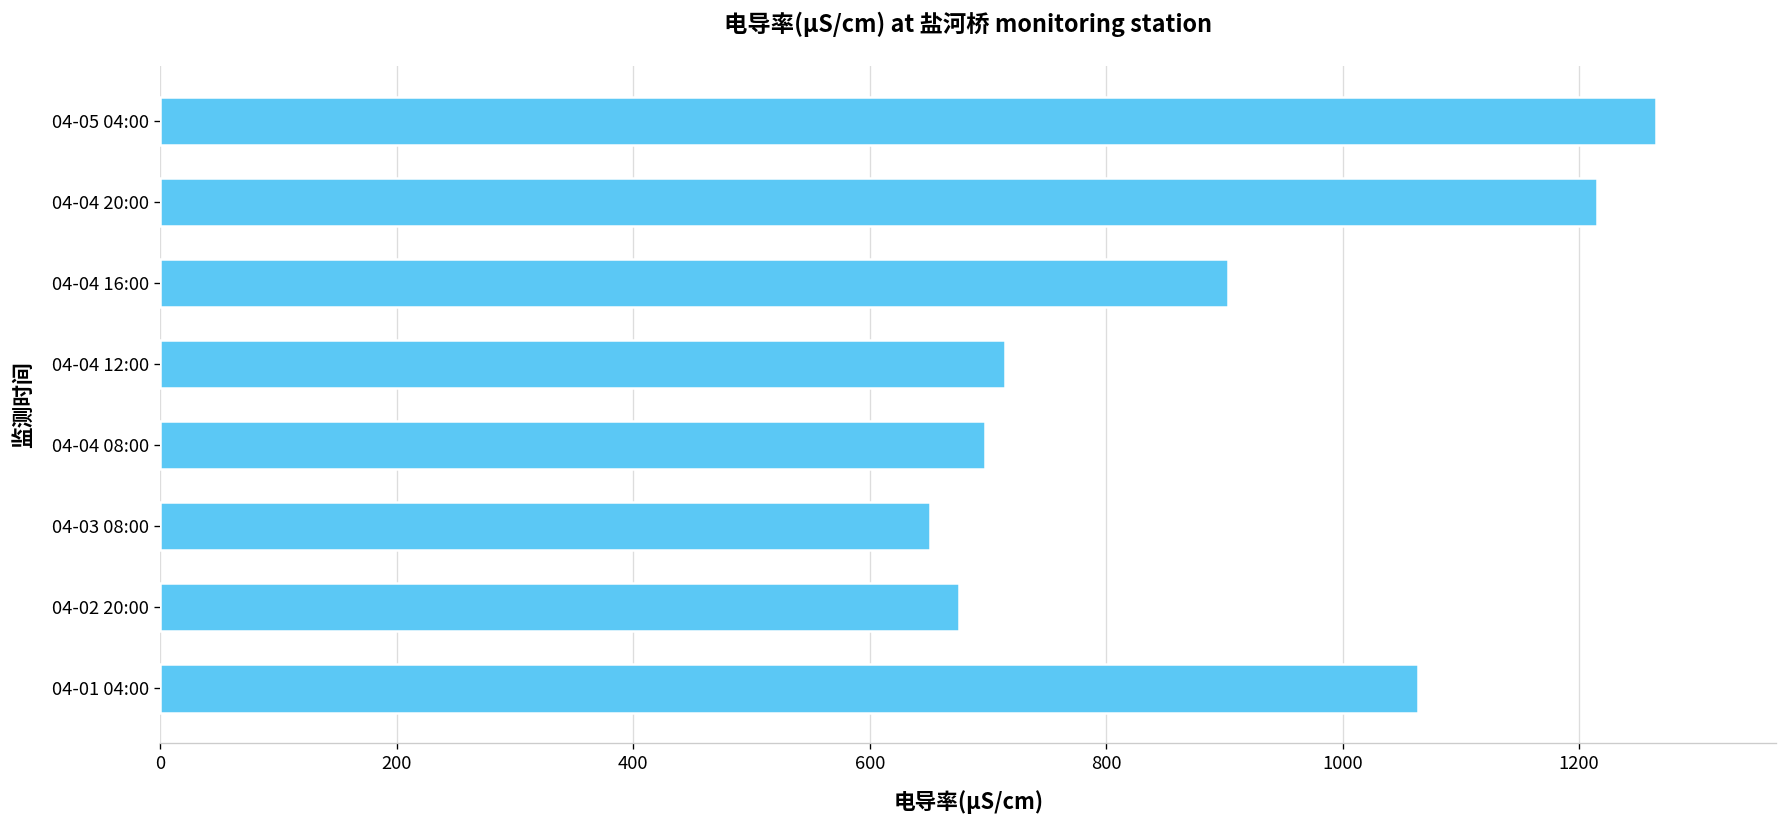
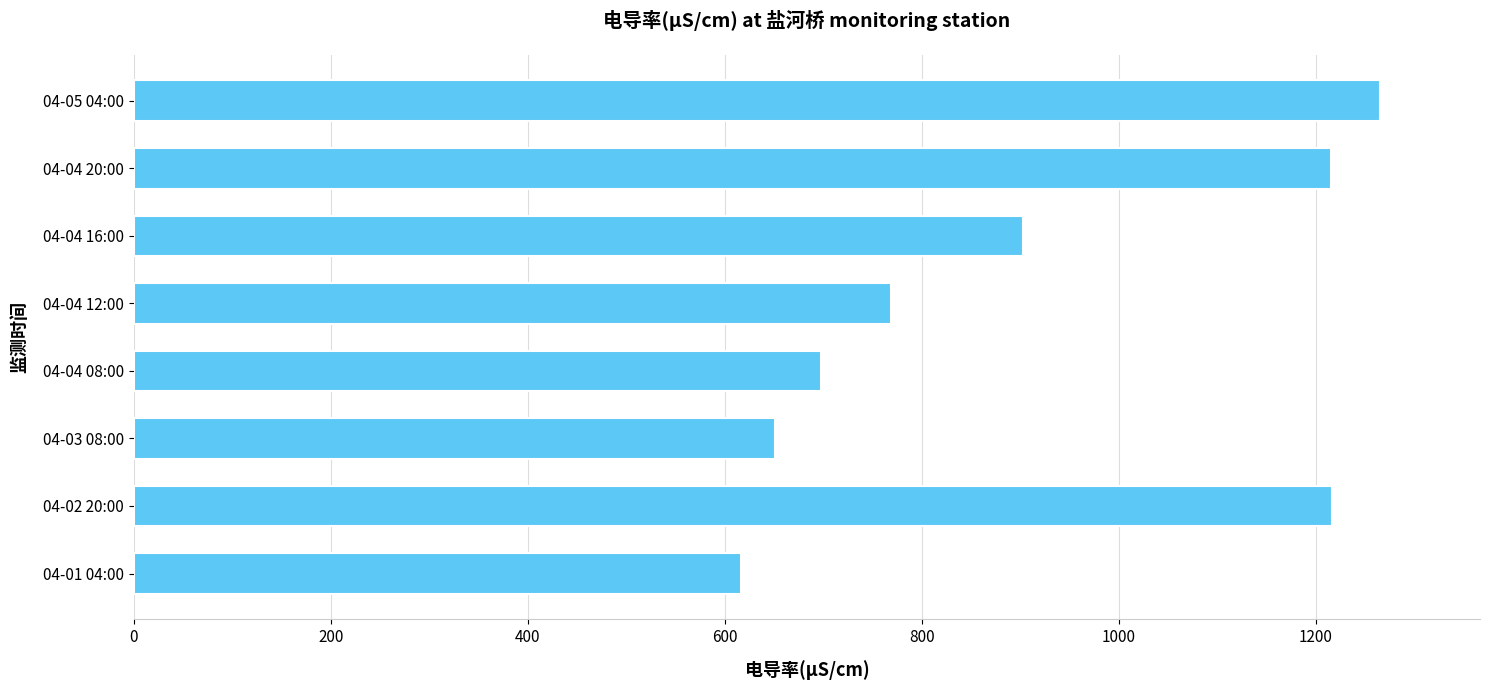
04-04 12:00: 710 -> 770
04-02 20:00: 680 -> 1220
04-01 04:00: 1060 -> 620
